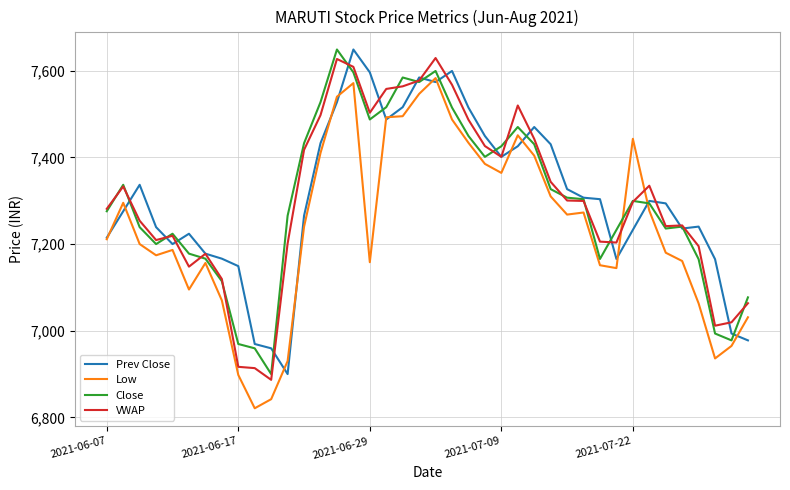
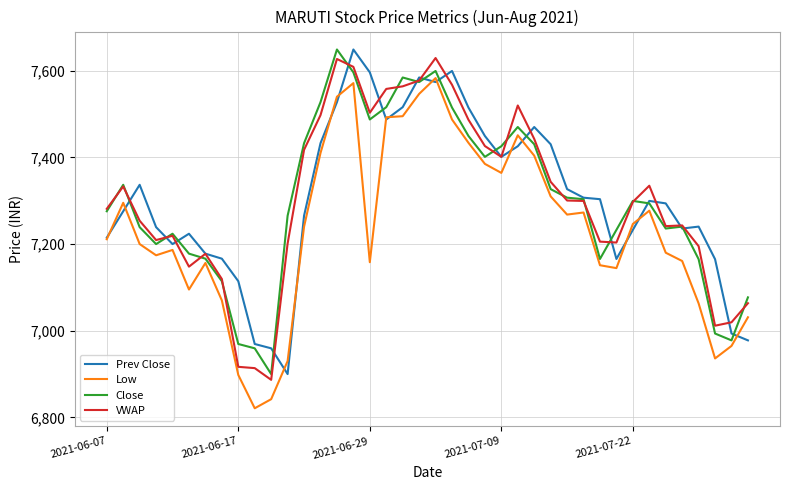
Prev Close, 2021-06-17: 7,150 -> 7,110
Low, 2021-07-22: 7,440 -> 7,250
